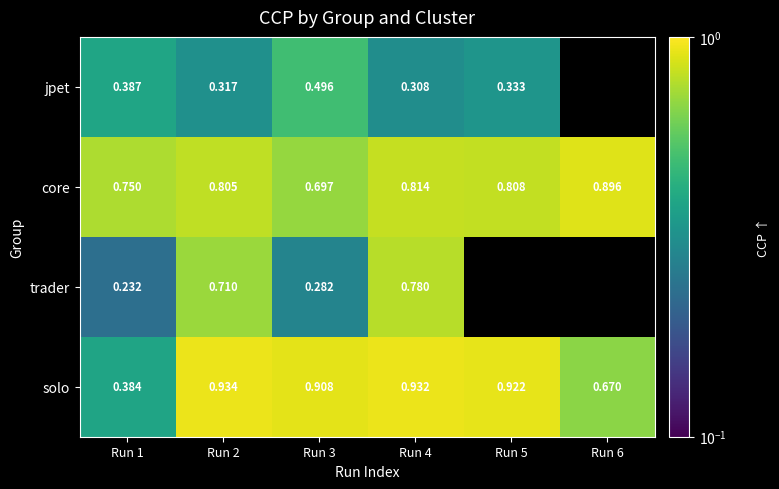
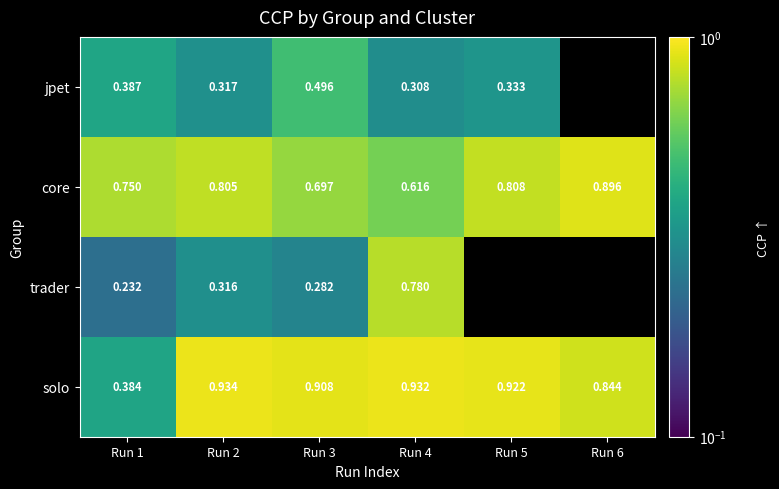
core, Run 4: 0.814 -> 0.616
trader, Run 2: 0.710 -> 0.316
solo, Run 6: 0.670 -> 0.844
